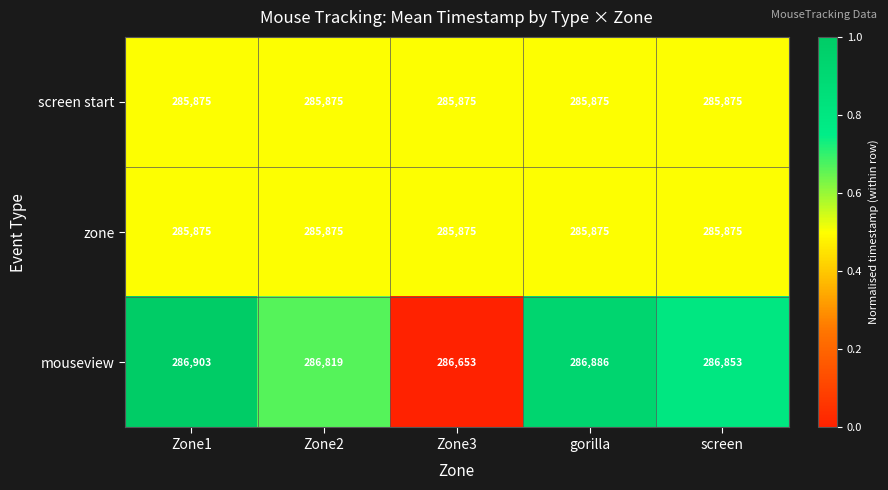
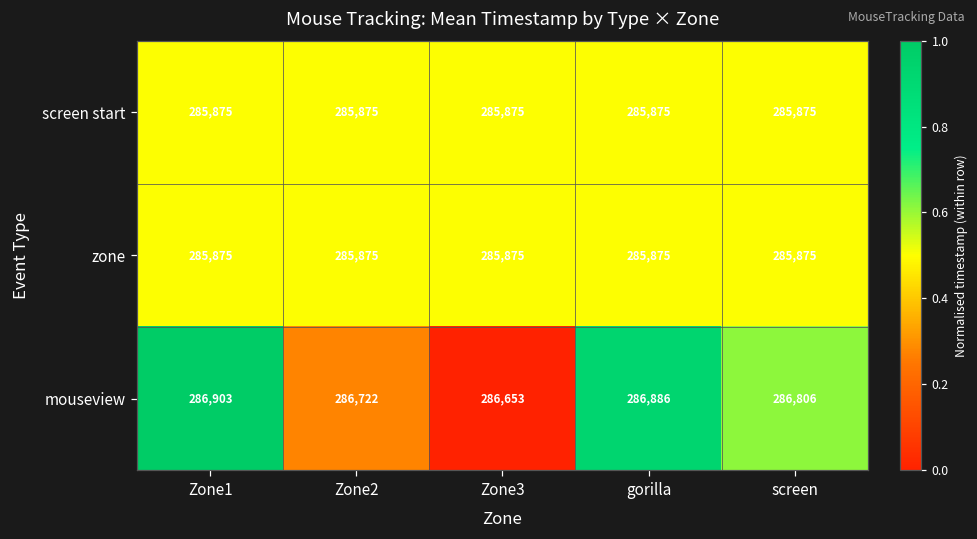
mouseview, Zone2: 286,819 -> 286,722
mouseview, screen: 286,853 -> 286,806
